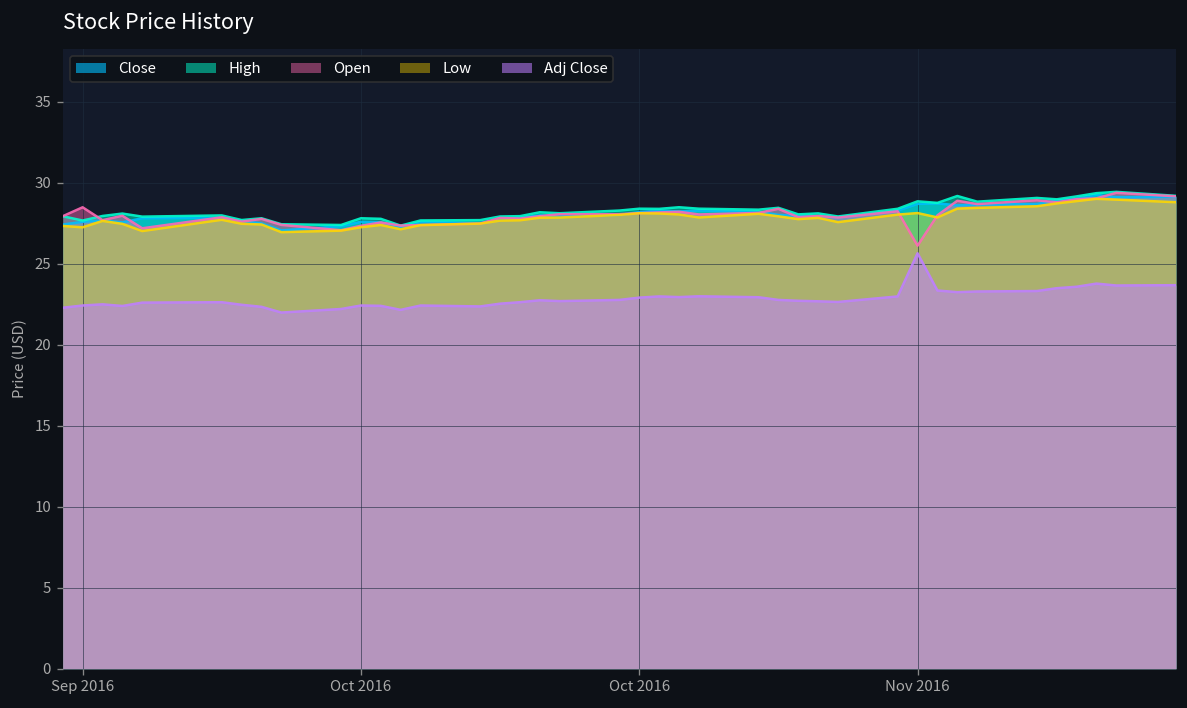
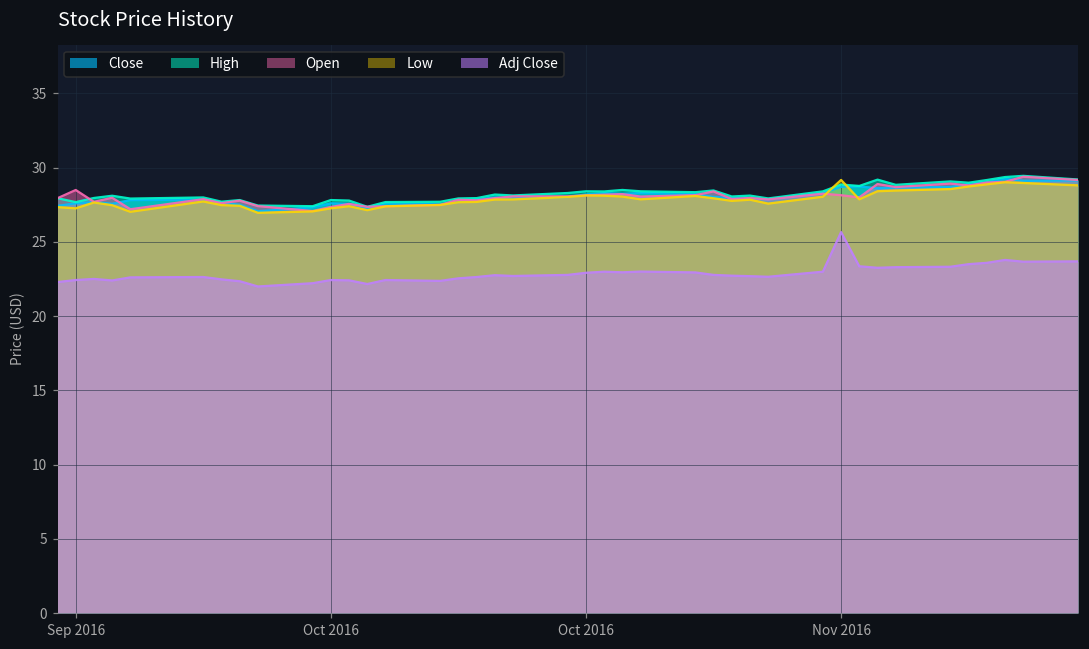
Open, Nov 2016: 26.1 -> 28.1
Low, Nov 2016: 28.1 -> 29.2
